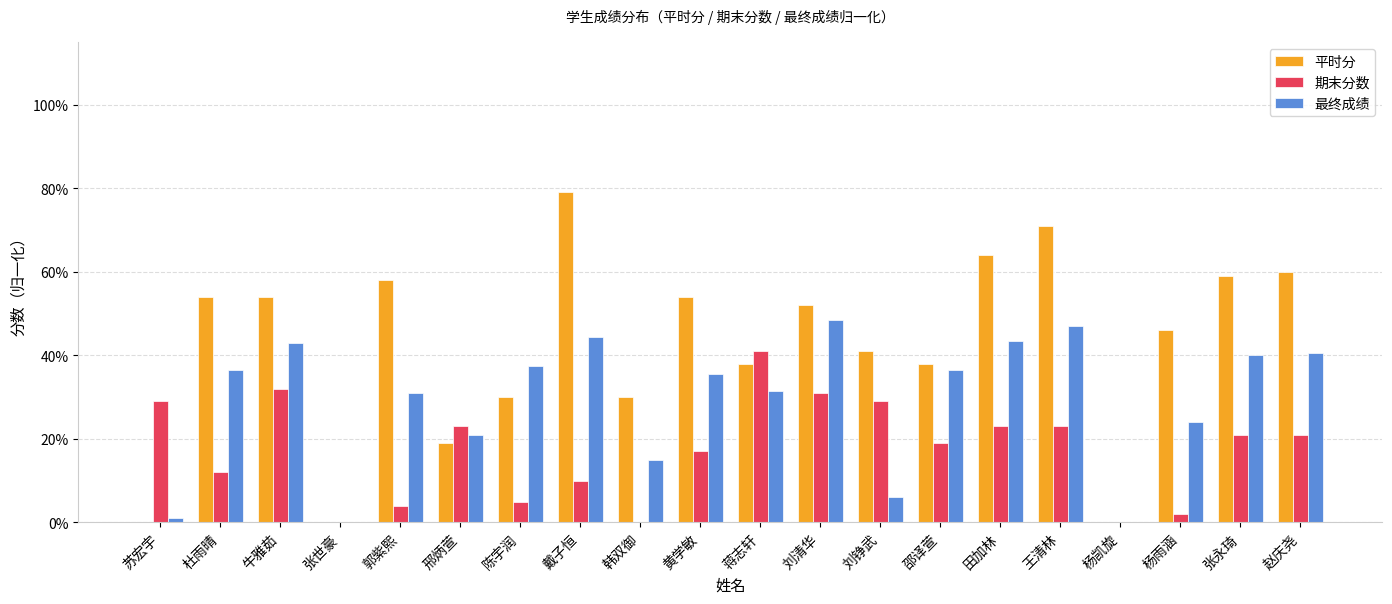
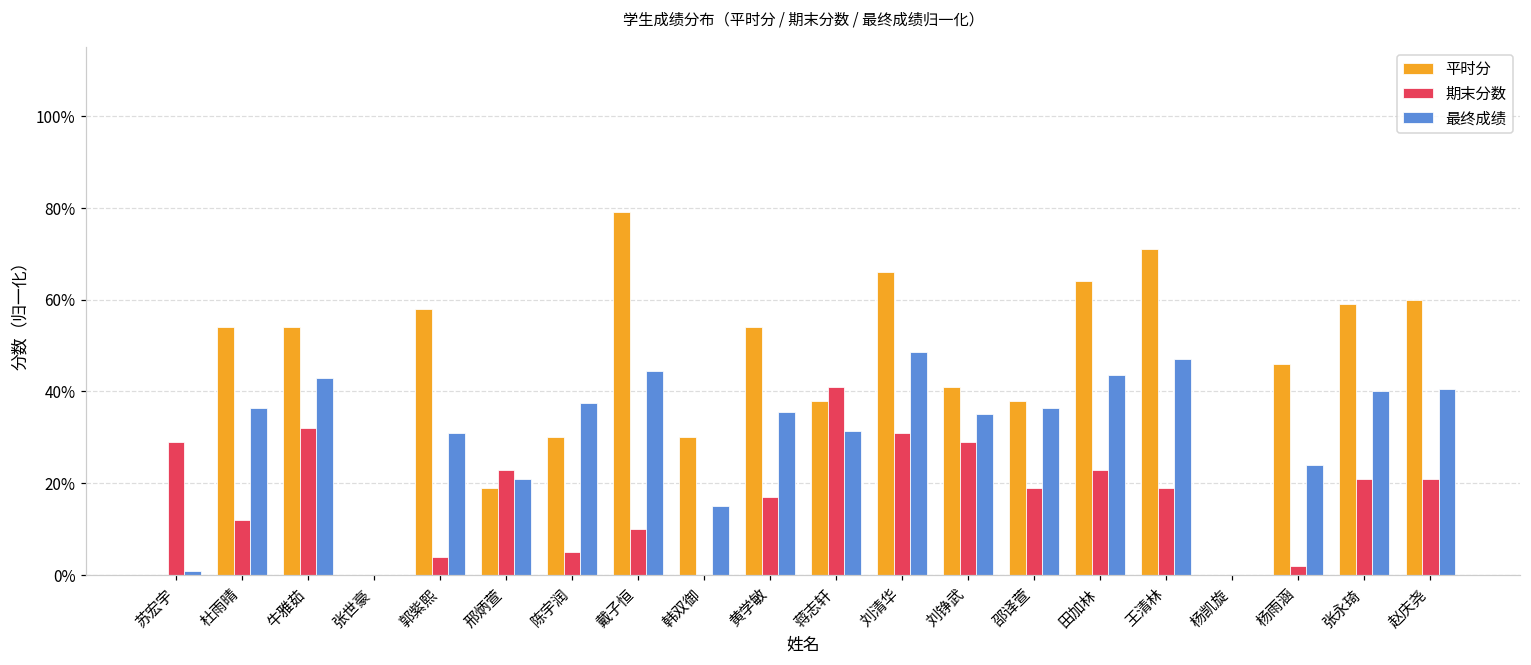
平时分, 刘清华: 52% -> 66%
最终成绩, 刘铮武: 6% -> 35%
期末分数, 王清林: 23% -> 19%
